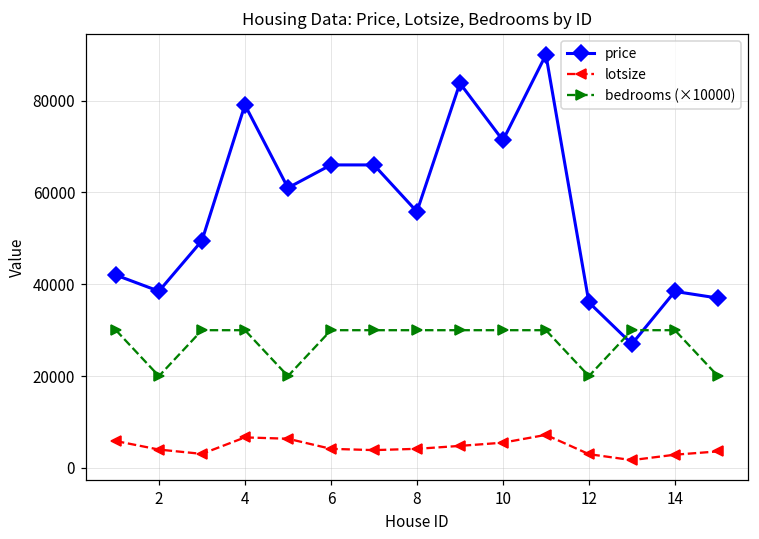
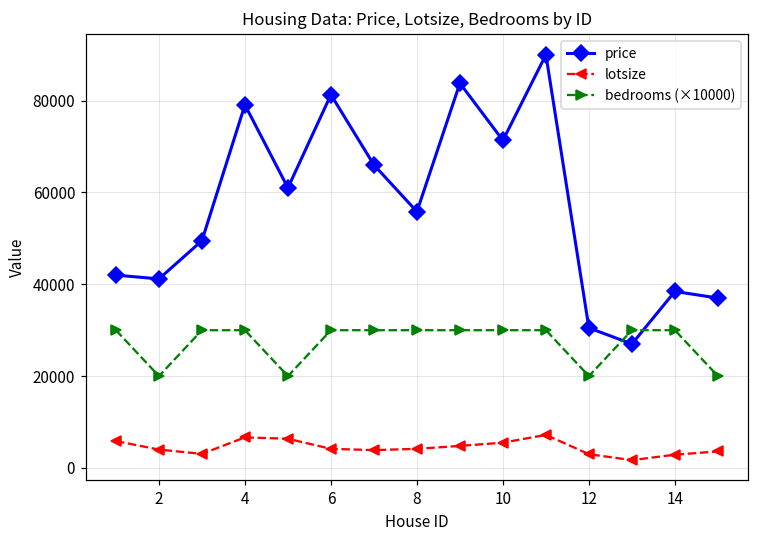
price, 2: 39000 -> 41000
price, 6: 66000 -> 81000
price, 12: 36000 -> 31000
